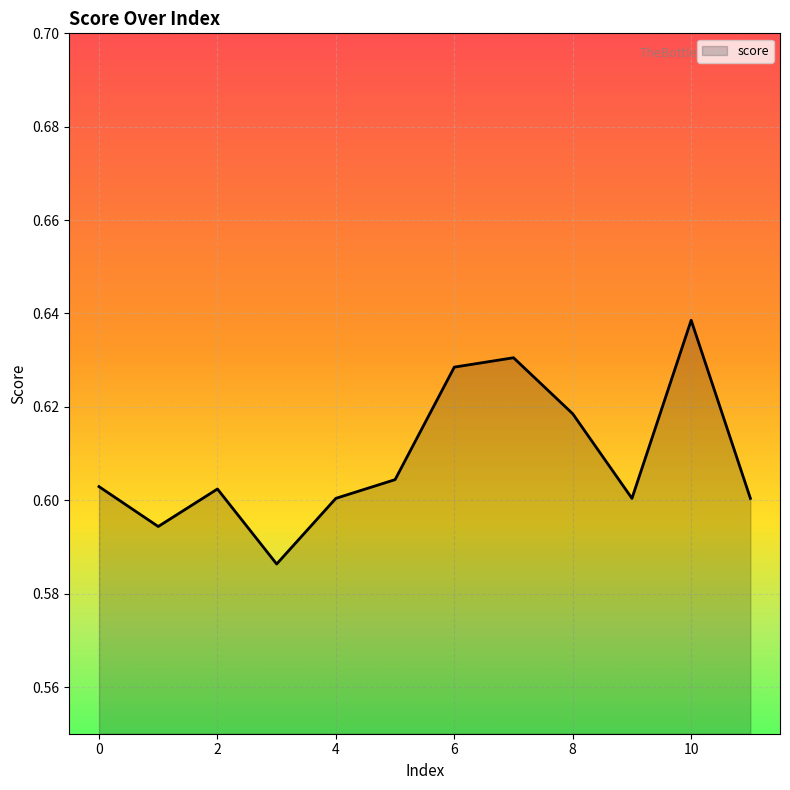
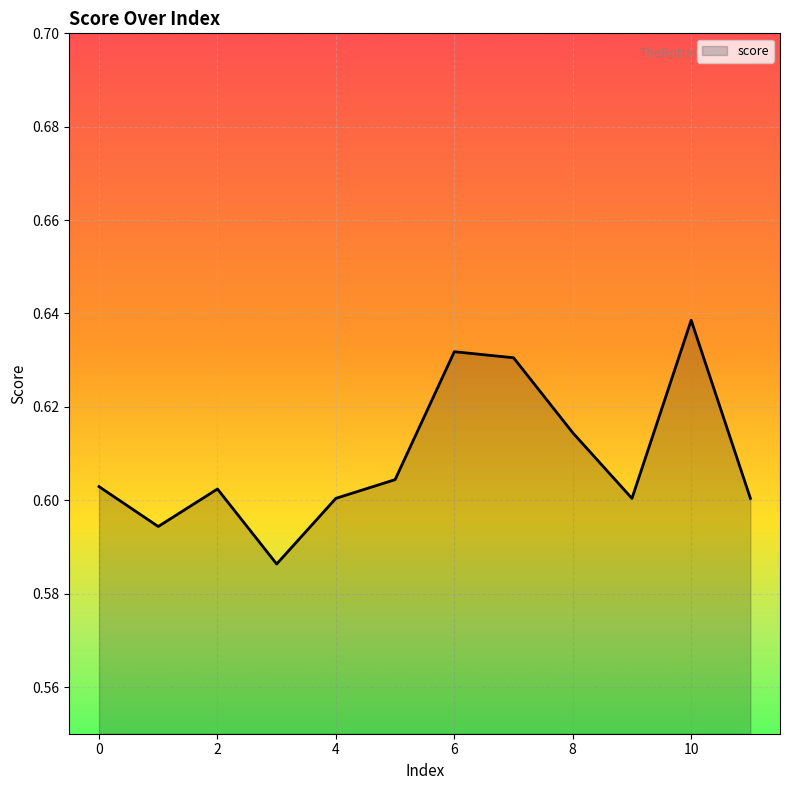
6: 0.629 -> 0.632
8: 0.619 -> 0.614
